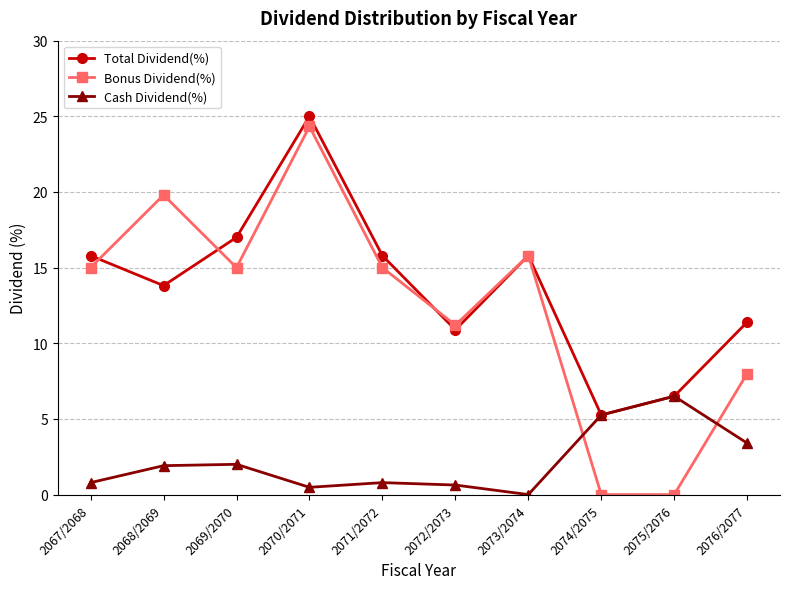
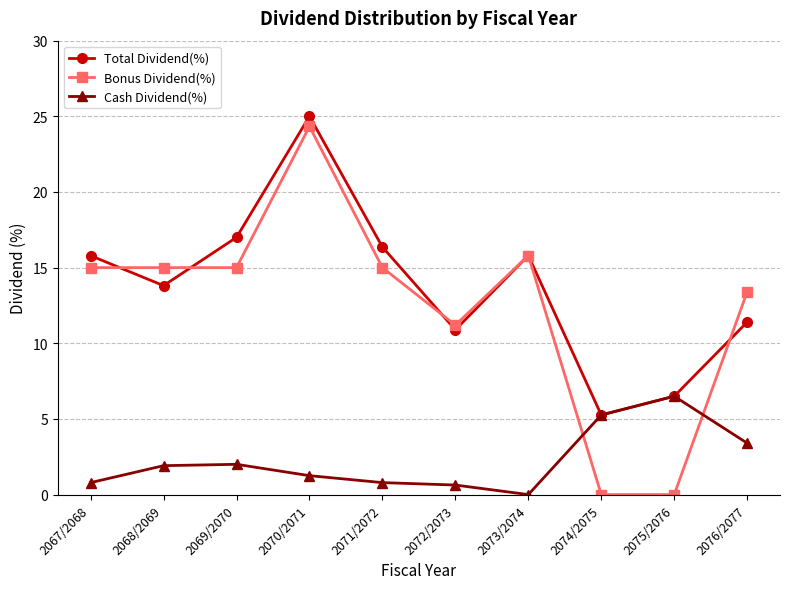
Bonus Dividend(%), 2068/2069: 19.8 -> 15.0
Cash Dividend(%), 2070/2071: 0.5 -> 1.3
Total Dividend(%), 2071/2072: 15.8 -> 16.4
Bonus Dividend(%), 2076/2077: 8.0 -> 13.4
